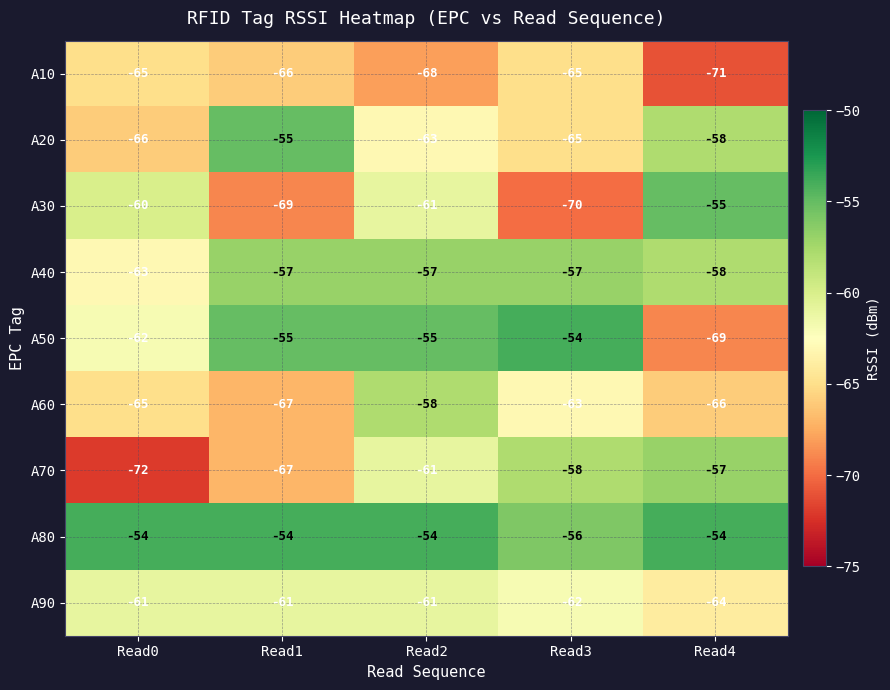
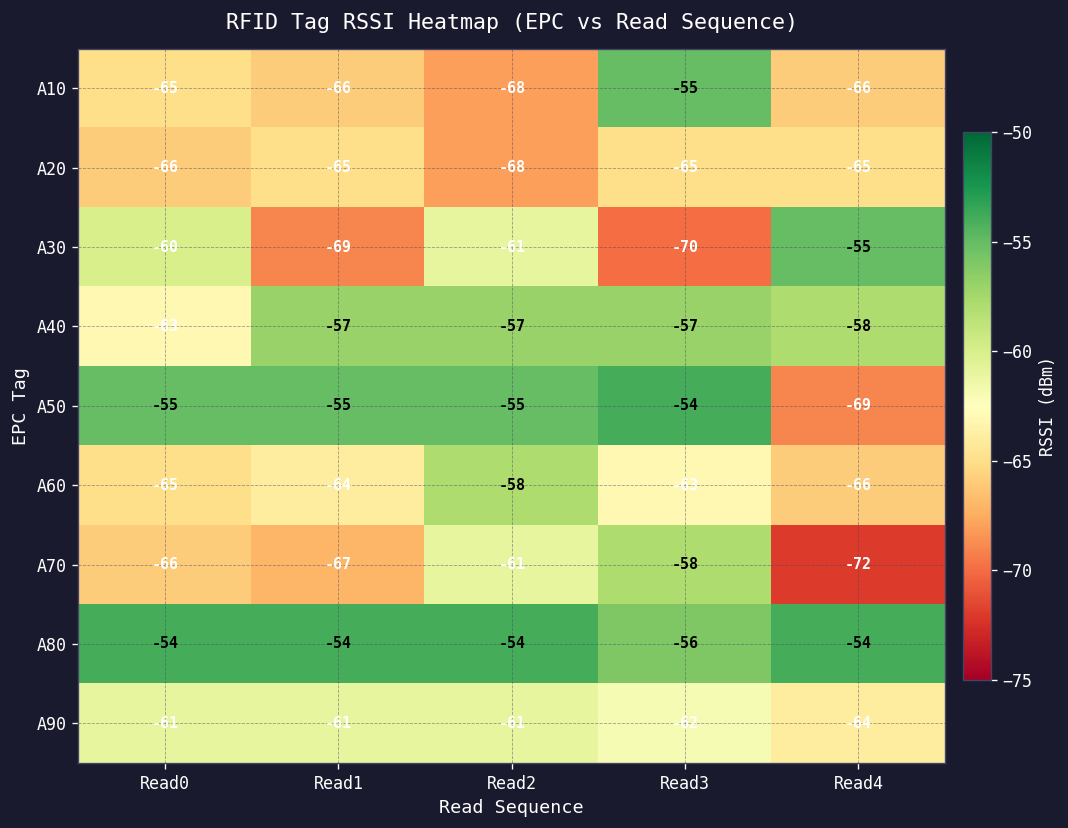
A10, Read3: -65 -> -55
A10, Read4: -71 -> -66
A20, Read1: -55 -> -65
A20, Read2: -63 -> -68
A20, Read4: -58 -> -65
A50, Read0: -62 -> -55
A60, Read1: -67 -> -64
A70, Read0: -72 -> -66
A70, Read4: -57 -> -72
